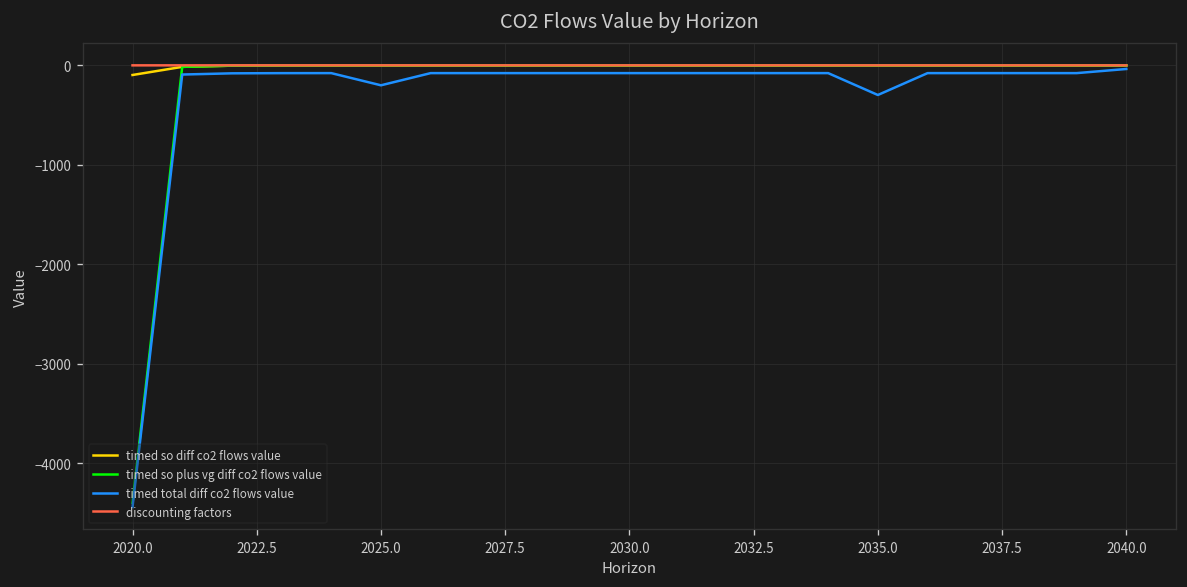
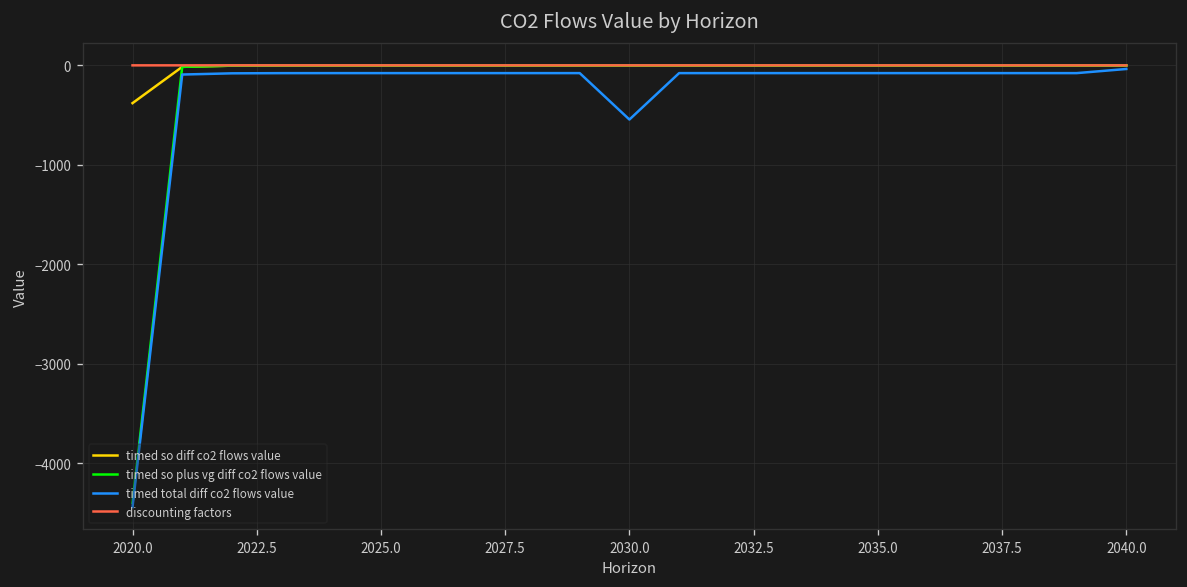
timed so diff co2 flows value, 2020.0: -100 -> -400
timed total diff co2 flows value, 2025.0: -200 -> -100
timed total diff co2 flows value, 2030.0: -100 -> -500
timed total diff co2 flows value, 2035.0: -300 -> -100
